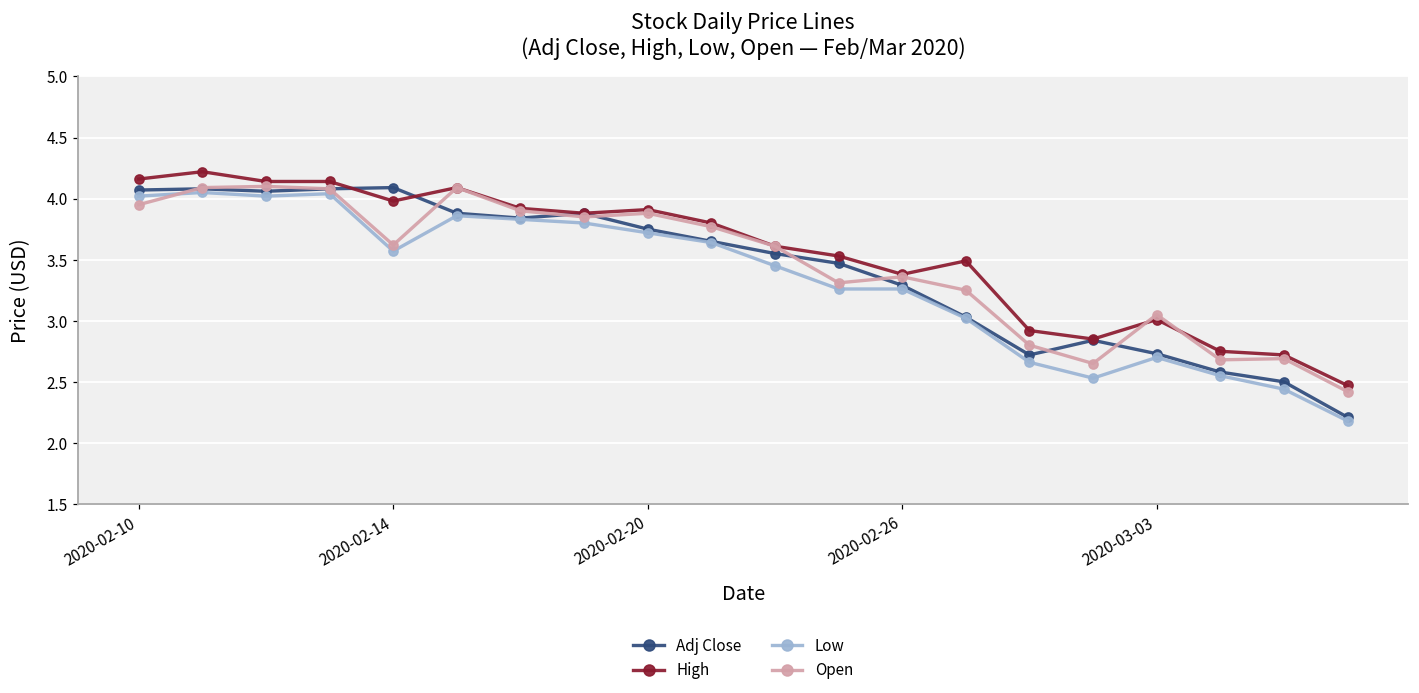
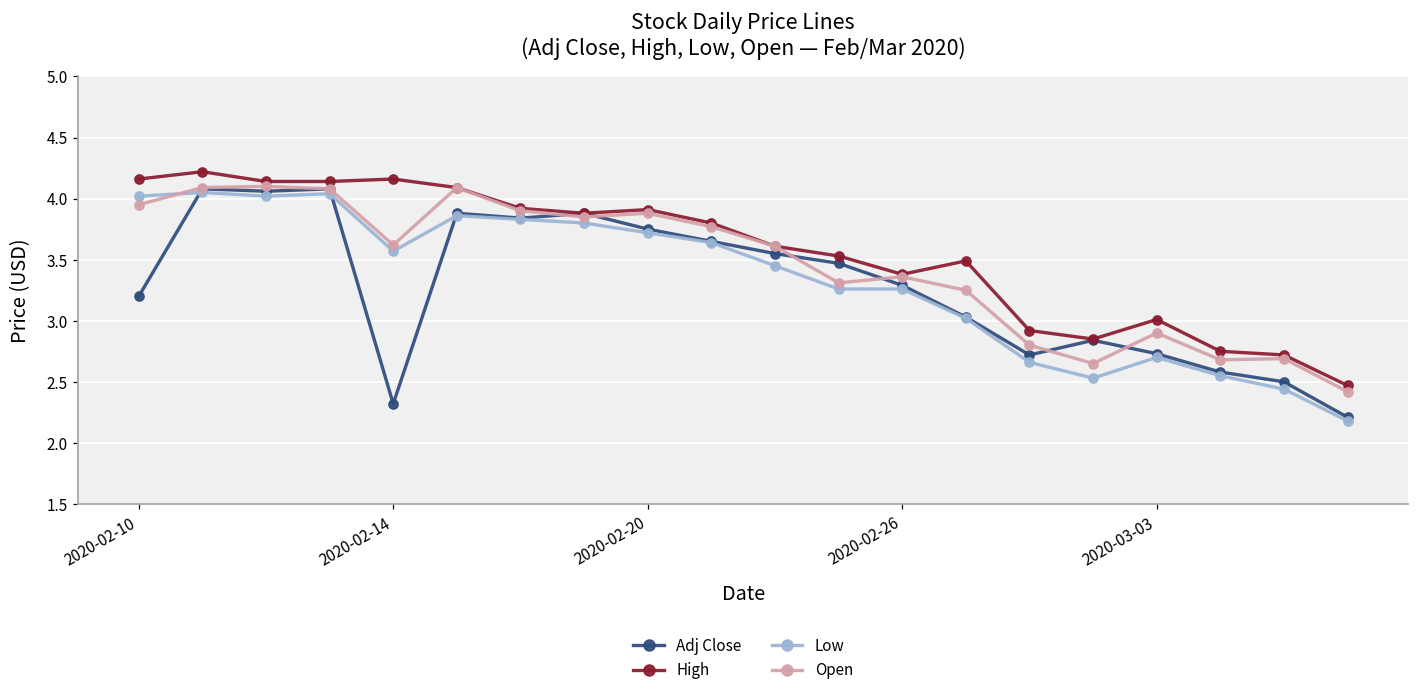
Adj Close, 2020-02-10: 4.07 -> 3.20
Adj Close, 2020-02-14: 4.09 -> 2.32
High, 2020-02-14: 3.98 -> 4.16
Open, 2020-03-03: 3.05 -> 2.90
